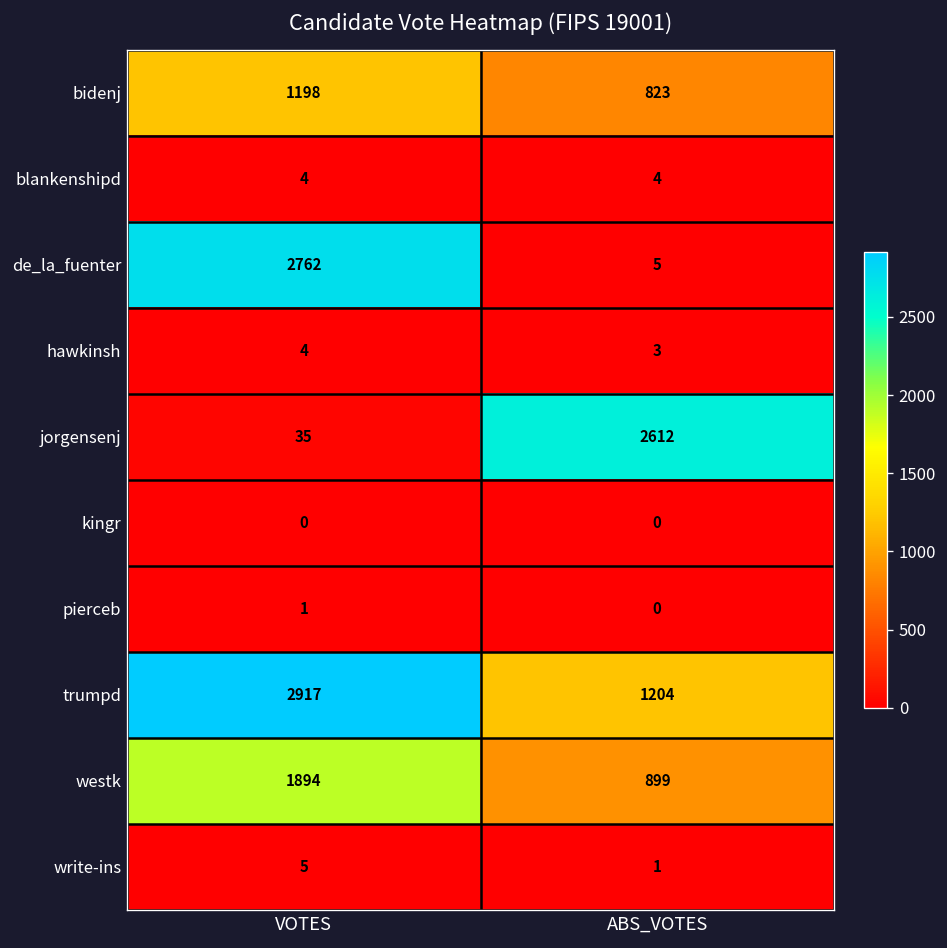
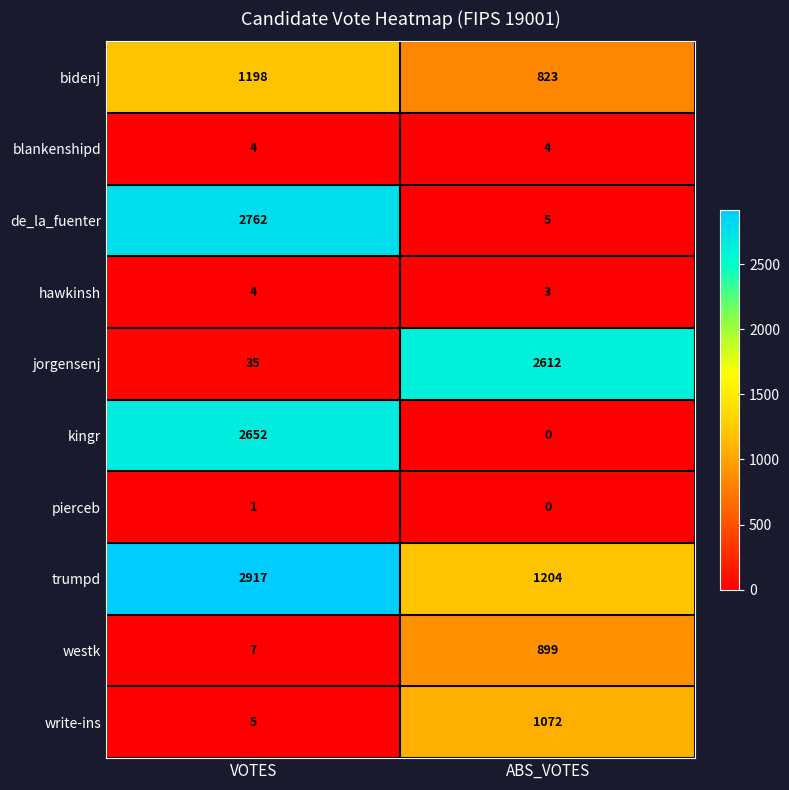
kingr, VOTES: 0 -> 2652
westk, VOTES: 1894 -> 7
write-ins, ABS_VOTES: 1 -> 1072
